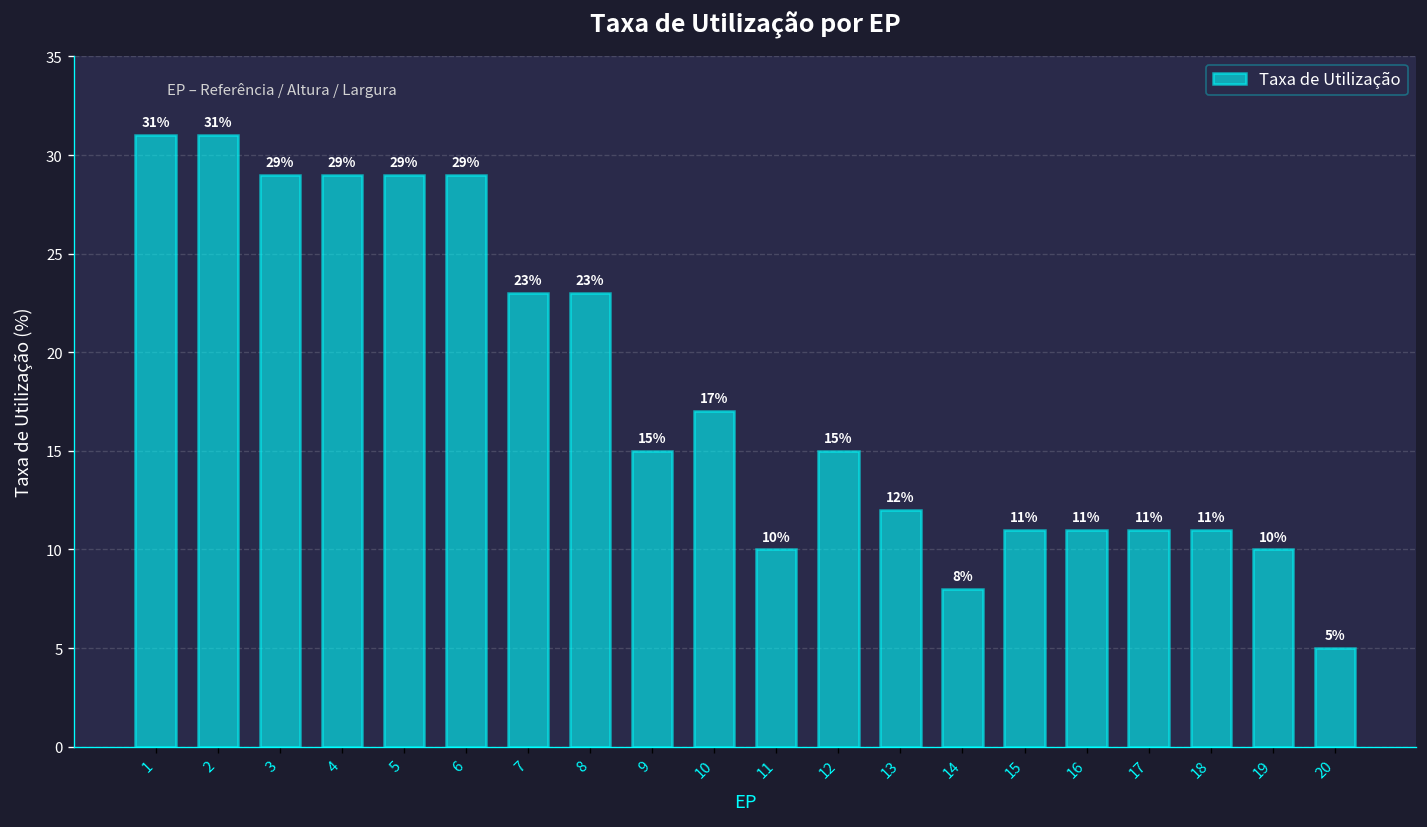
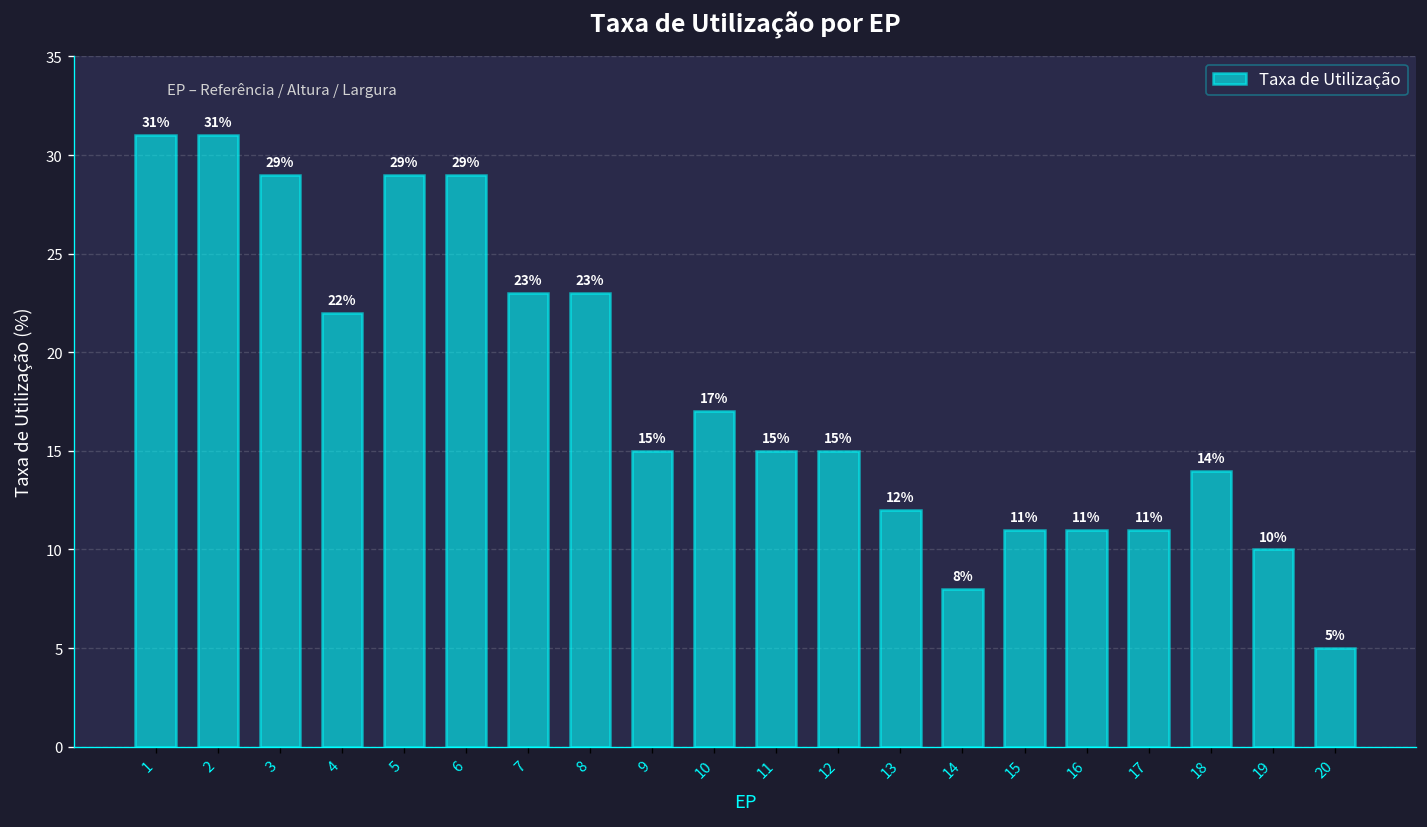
4: 29% -> 22%
11: 10% -> 15%
18: 11% -> 14%
